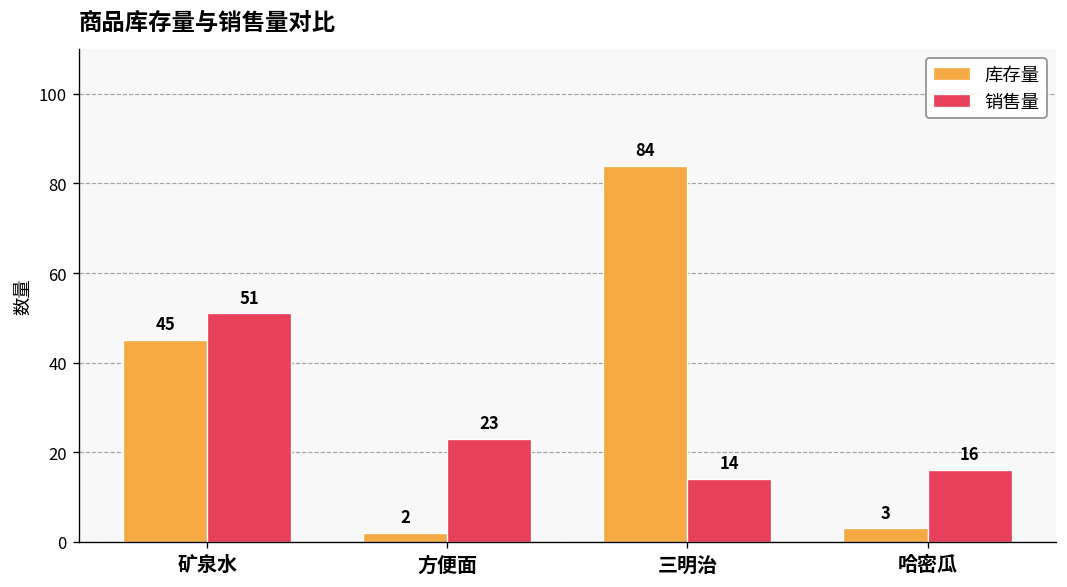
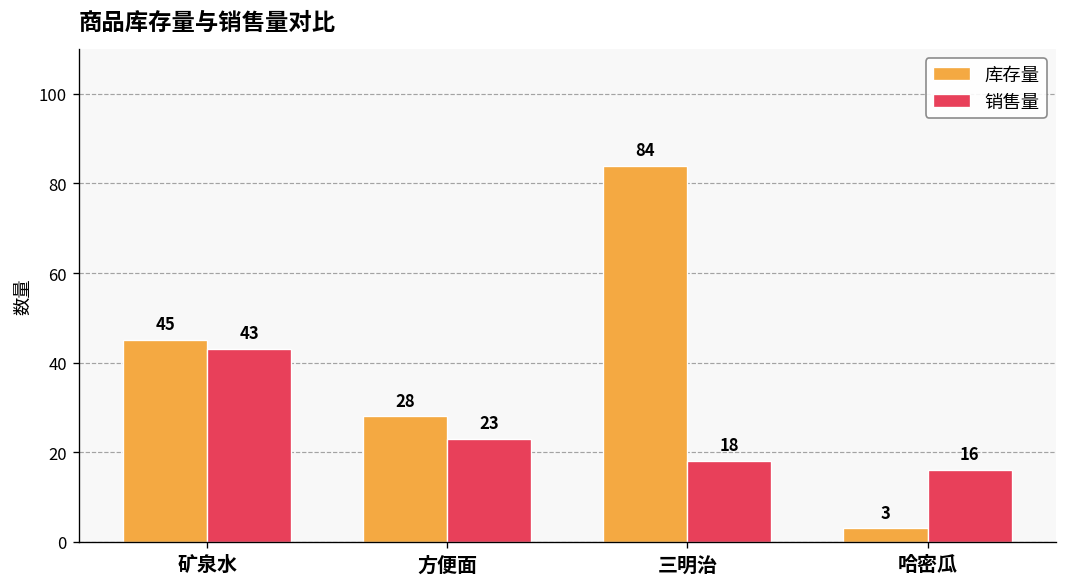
销售量, 矿泉水: 51 -> 43
库存量, 方便面: 2 -> 28
销售量, 三明治: 14 -> 18
